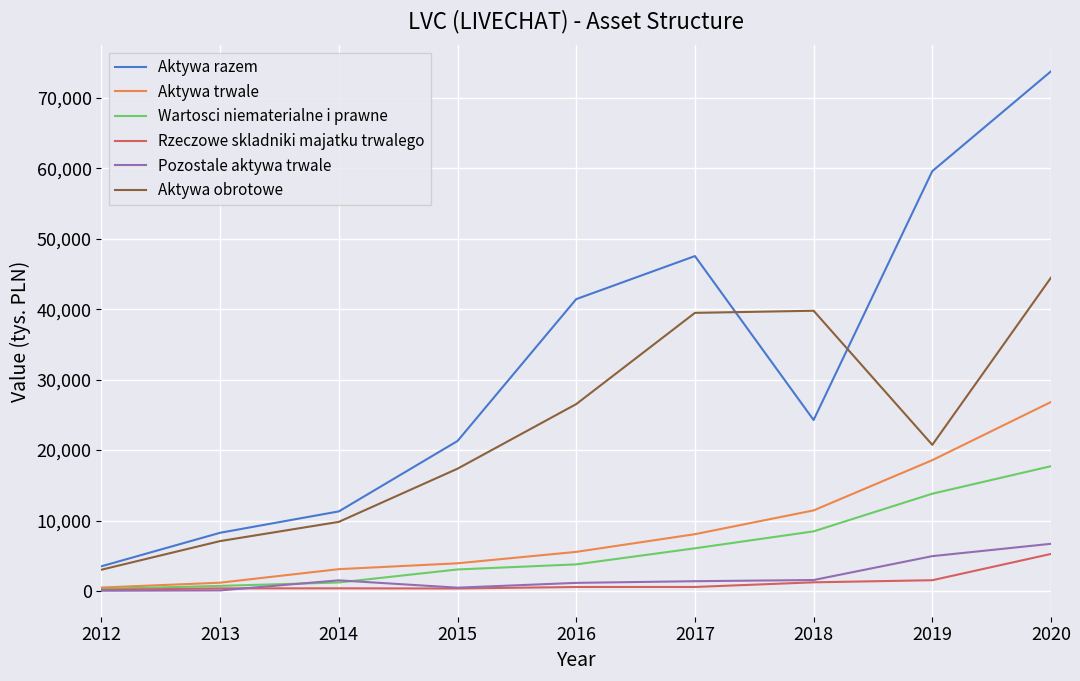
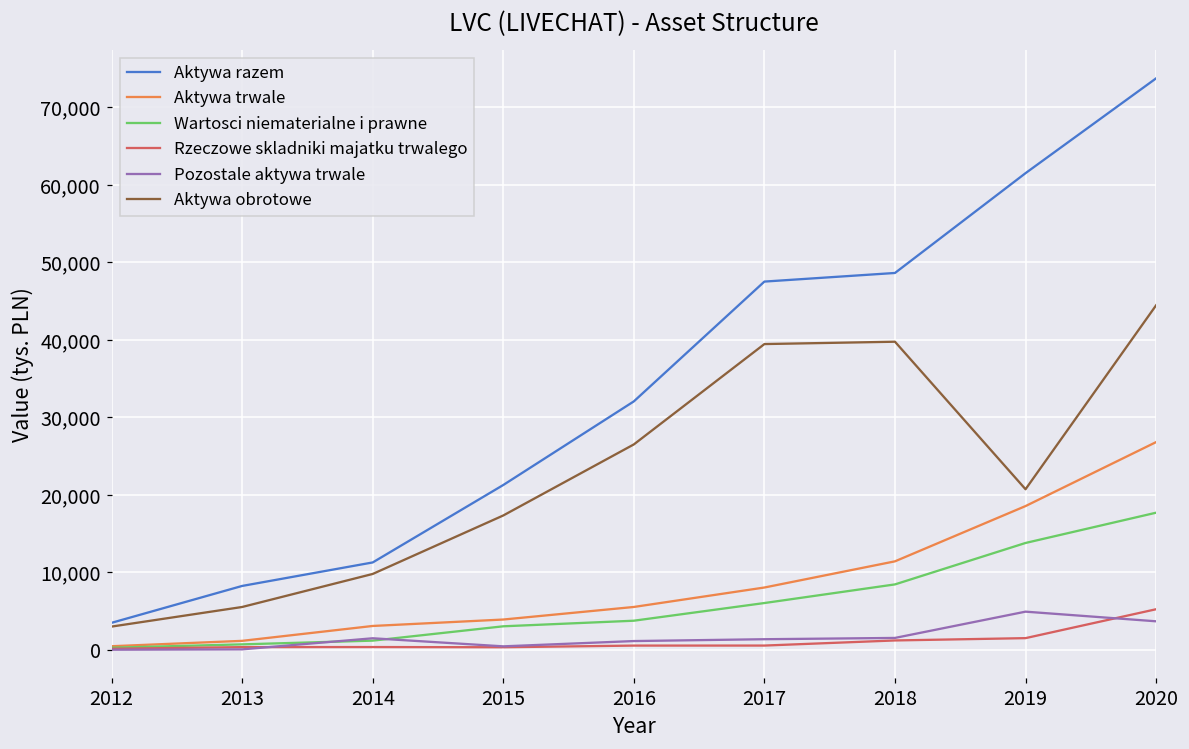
Aktywa obrotowe, 2013: 7,000 -> 6,000
Aktywa razem, 2016: 41,000 -> 32,000
Aktywa razem, 2018: 24,000 -> 49,000
Aktywa razem, 2019: 60,000 -> 62,000
Pozostale aktywa trwale, 2020: 7,000 -> 4,000
